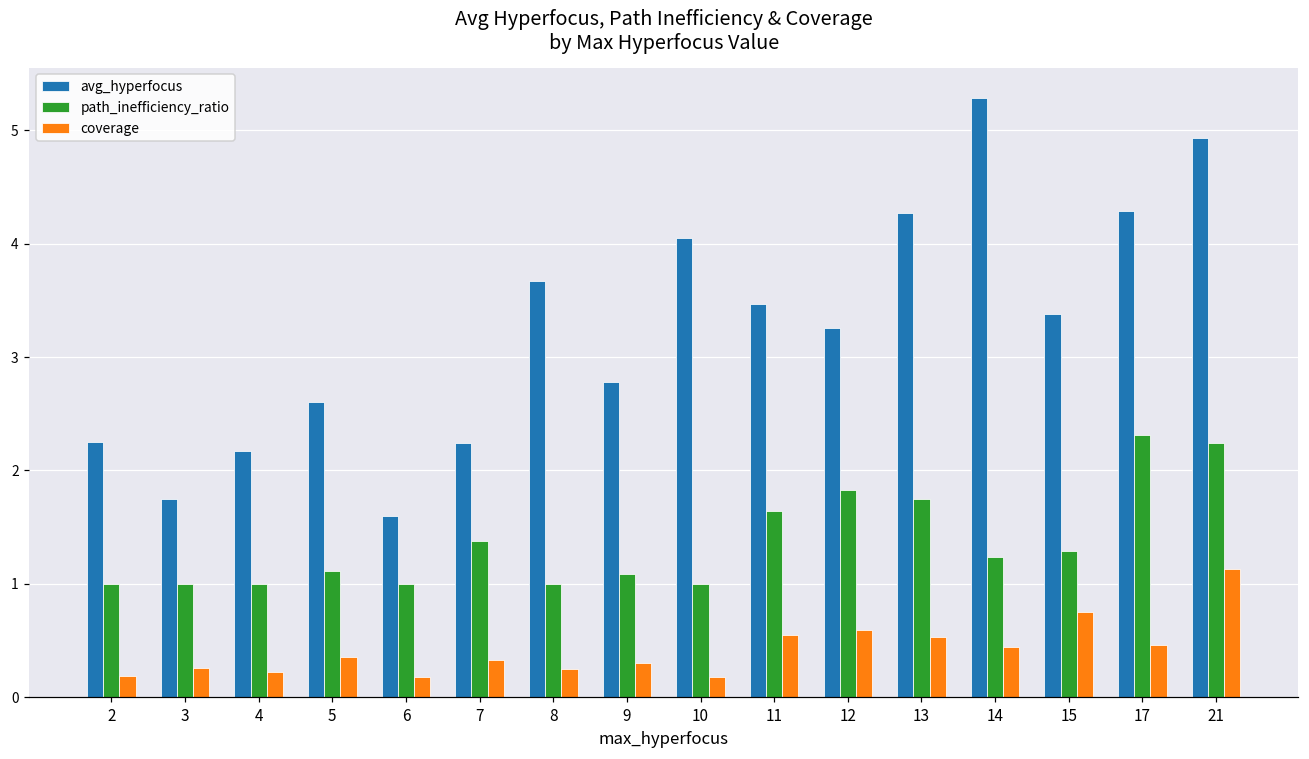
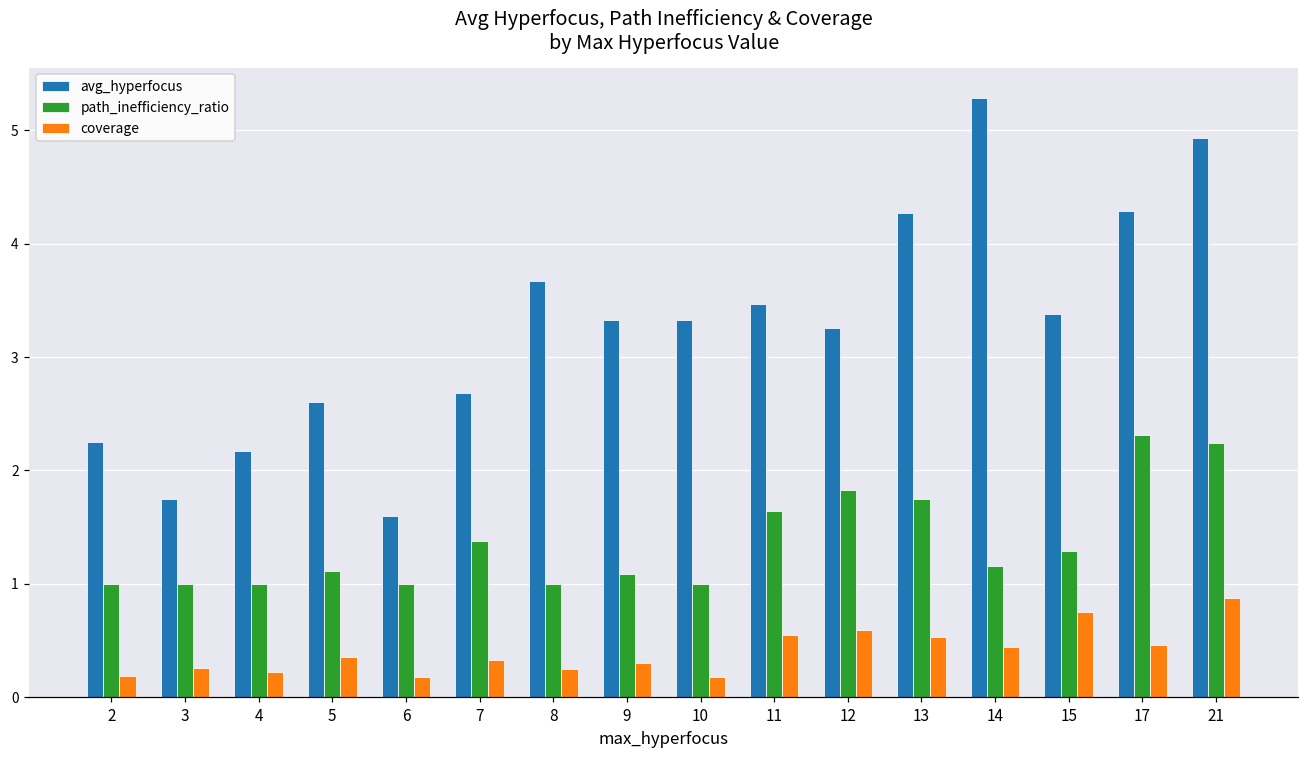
avg_hyperfocus, 7: 2.24 -> 2.68
avg_hyperfocus, 9: 2.78 -> 3.33
avg_hyperfocus, 10: 4.05 -> 3.33
path_inefficiency_ratio, 14: 1.24 -> 1.16
coverage, 21: 1.13 -> 0.87
